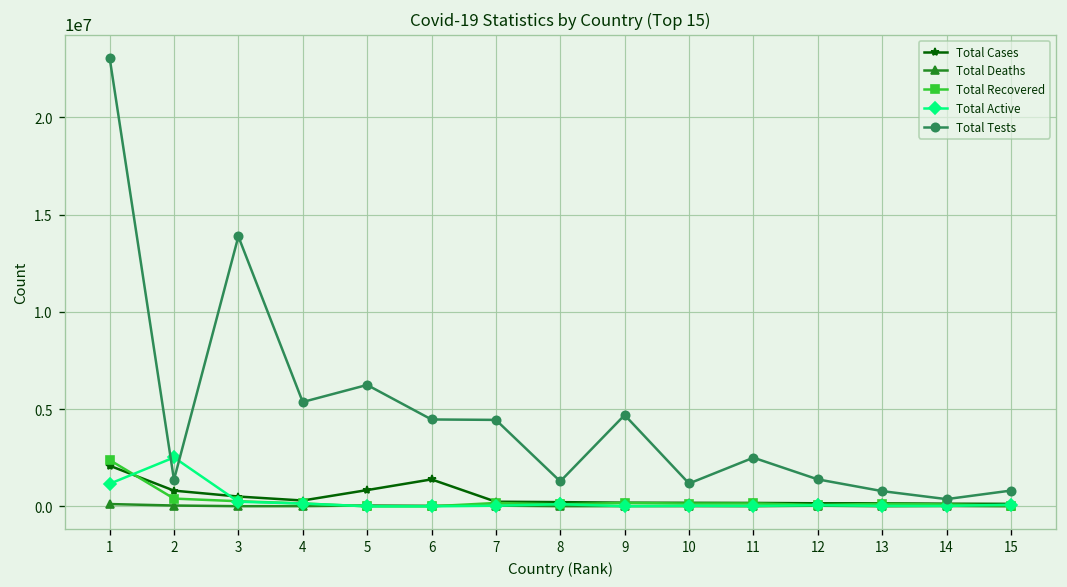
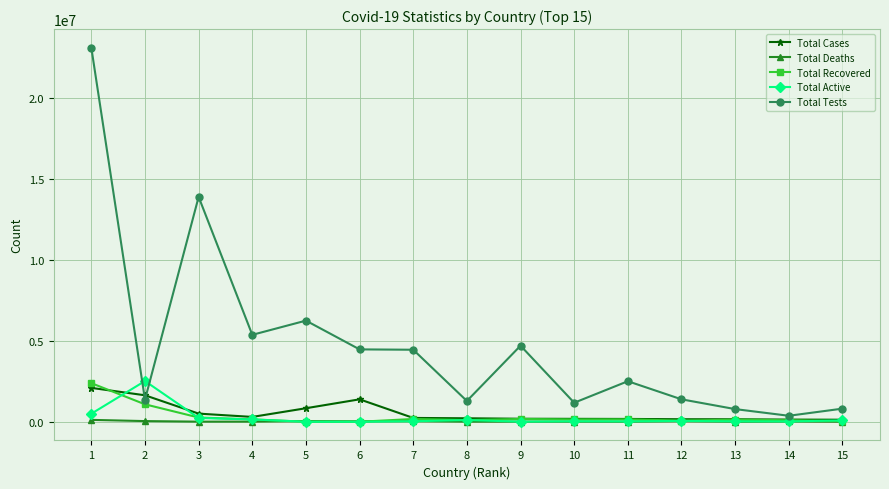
Total Active, 1: 1200000 -> 500000
Total Cases, 2: 800000 -> 1600000
Total Recovered, 2: 400000 -> 1100000
